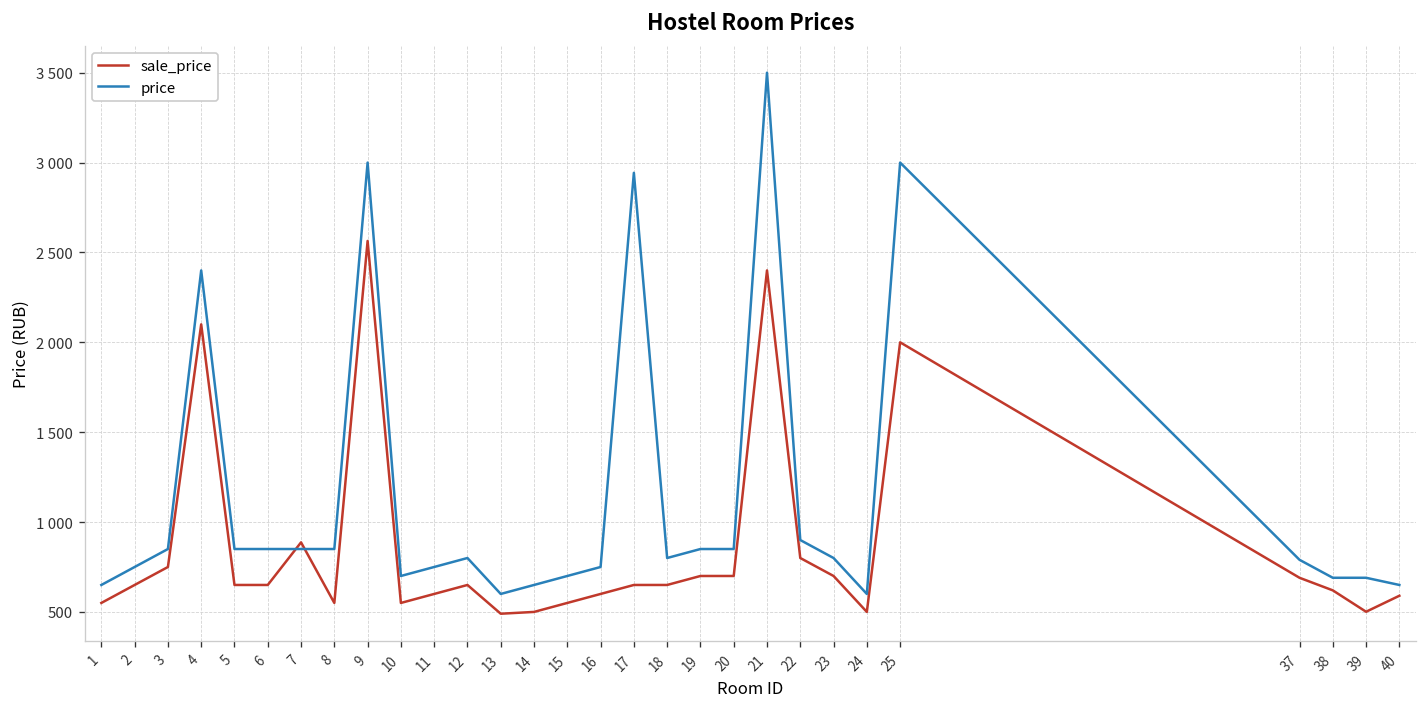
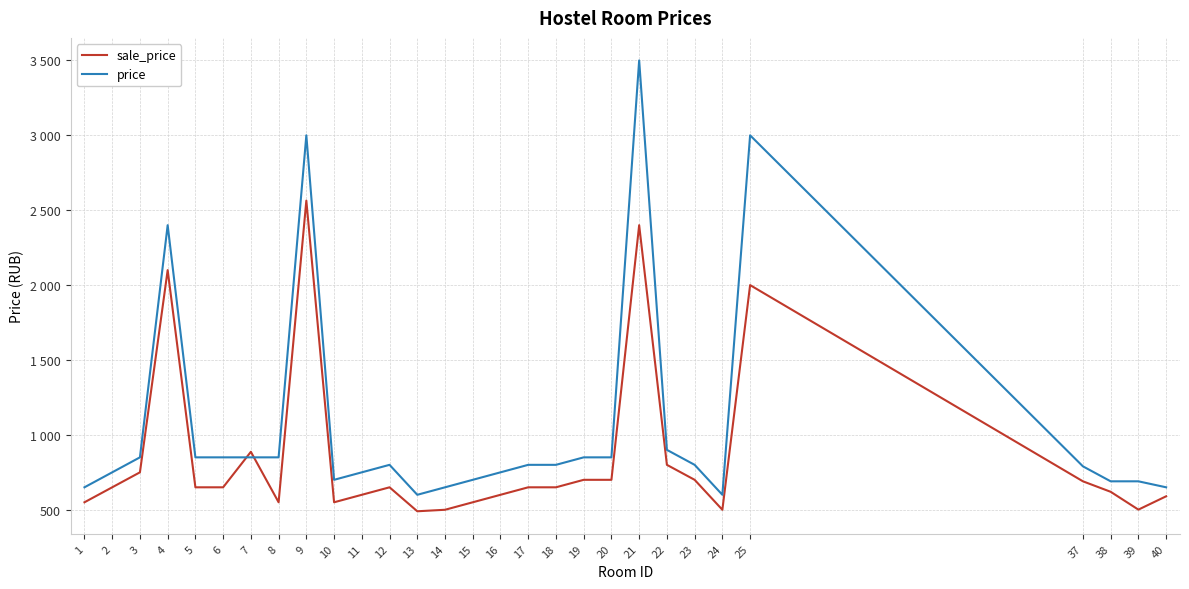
price, 17: 2940 -> 800
